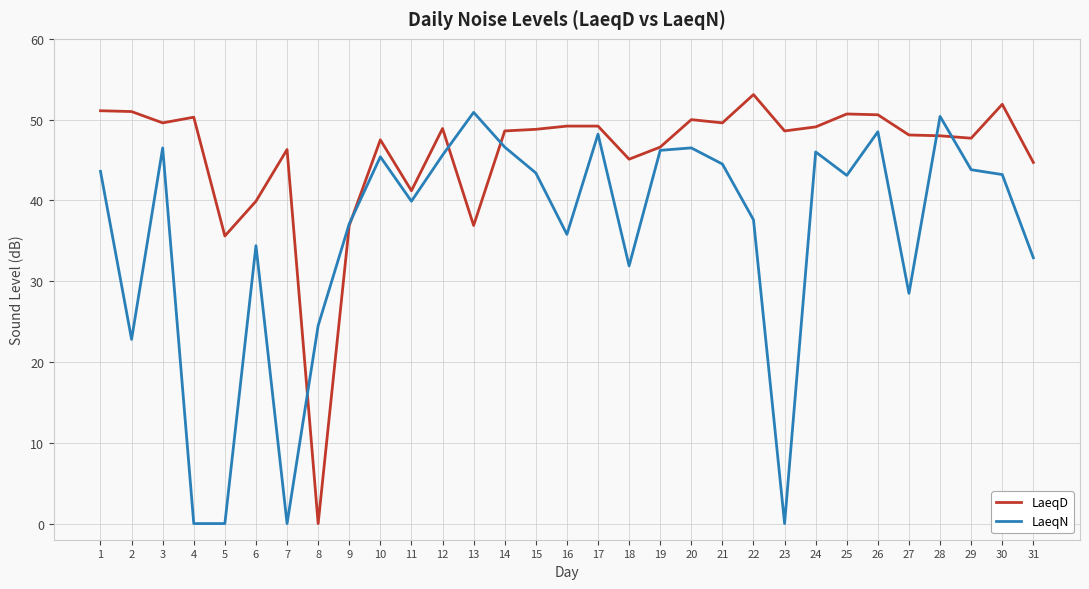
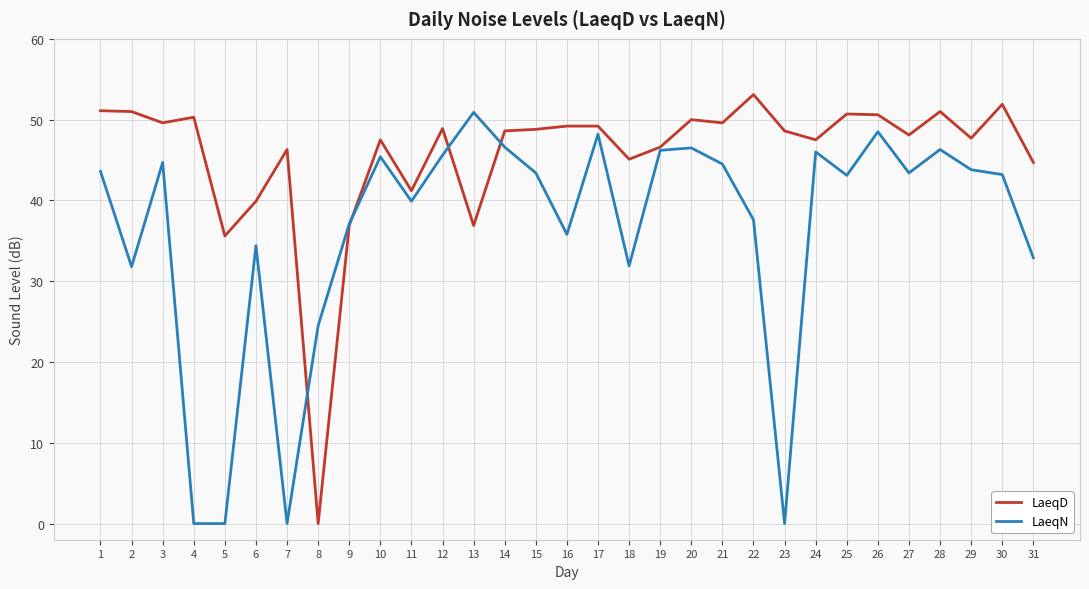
LaeqN, 2: 23 -> 32
LaeqN, 3: 47 -> 45
LaeqD, 24: 49 -> 48
LaeqN, 27: 29 -> 43
LaeqD, 28: 48 -> 51
LaeqN, 28: 50 -> 46
